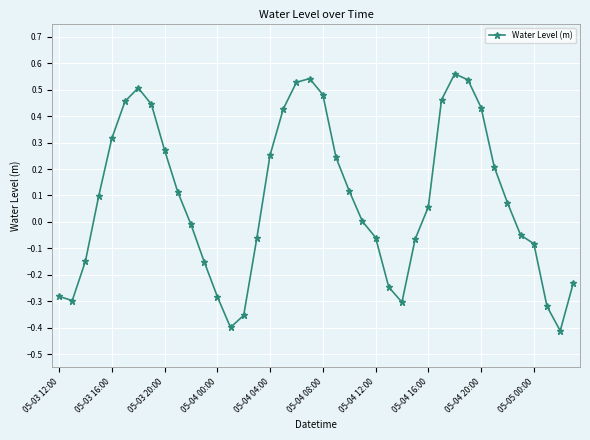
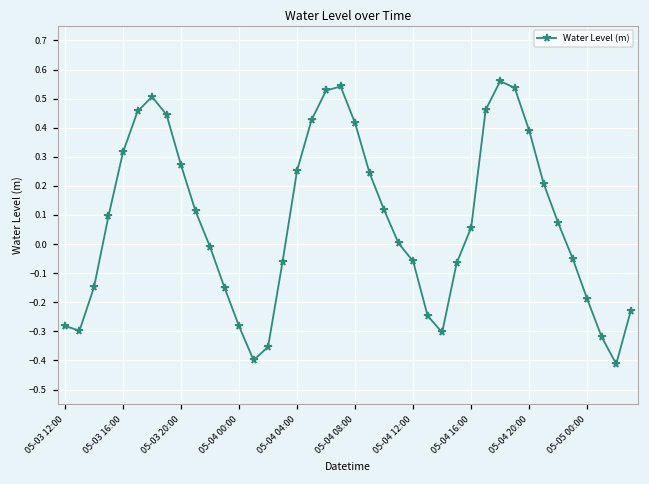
05-04 08:00: 0.48 -> 0.42
05-04 20:00: 0.43 -> 0.39
05-05 00:00: -0.08 -> -0.19
